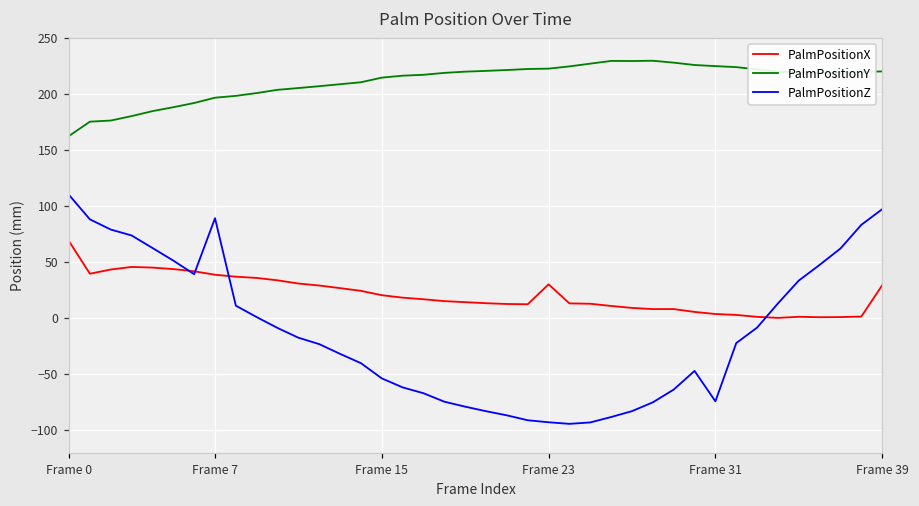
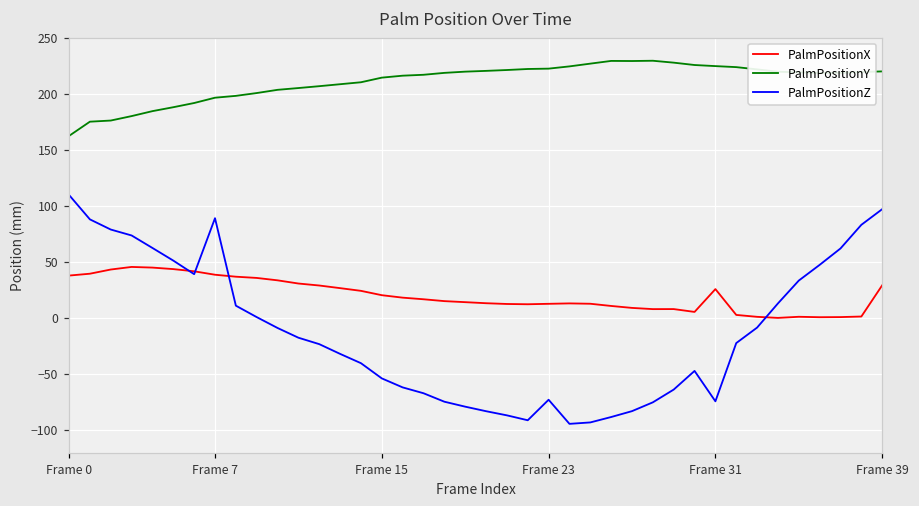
PalmPositionX, Frame 0: 68 -> 38
PalmPositionX, Frame 23: 30 -> 13
PalmPositionZ, Frame 23: -93 -> -73
PalmPositionX, Frame 31: 4 -> 26
